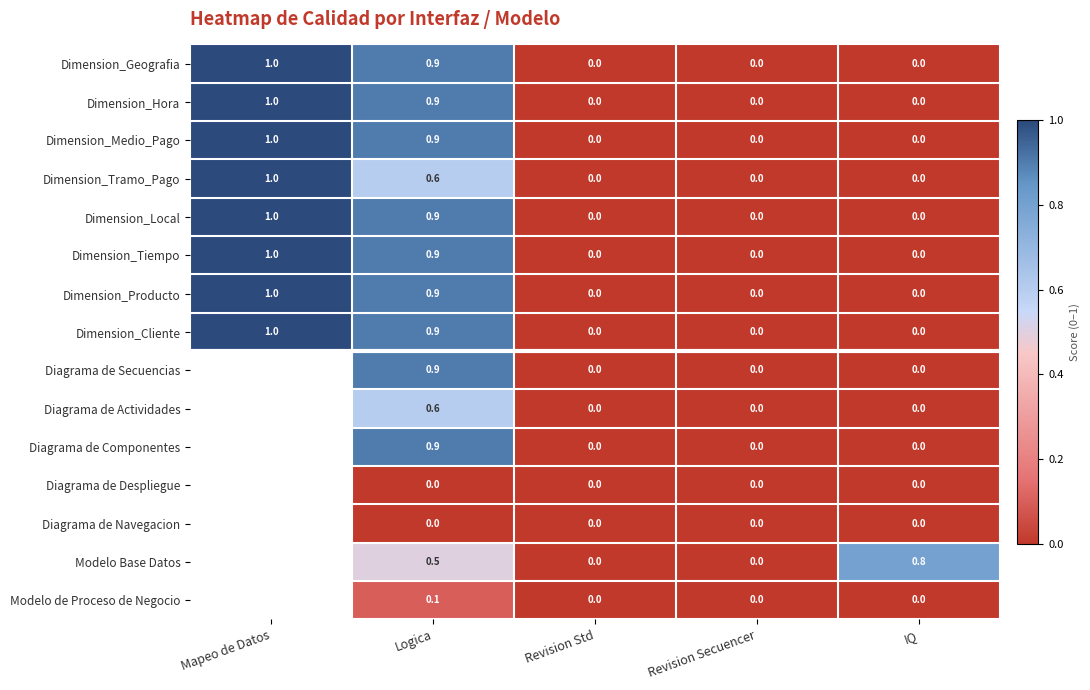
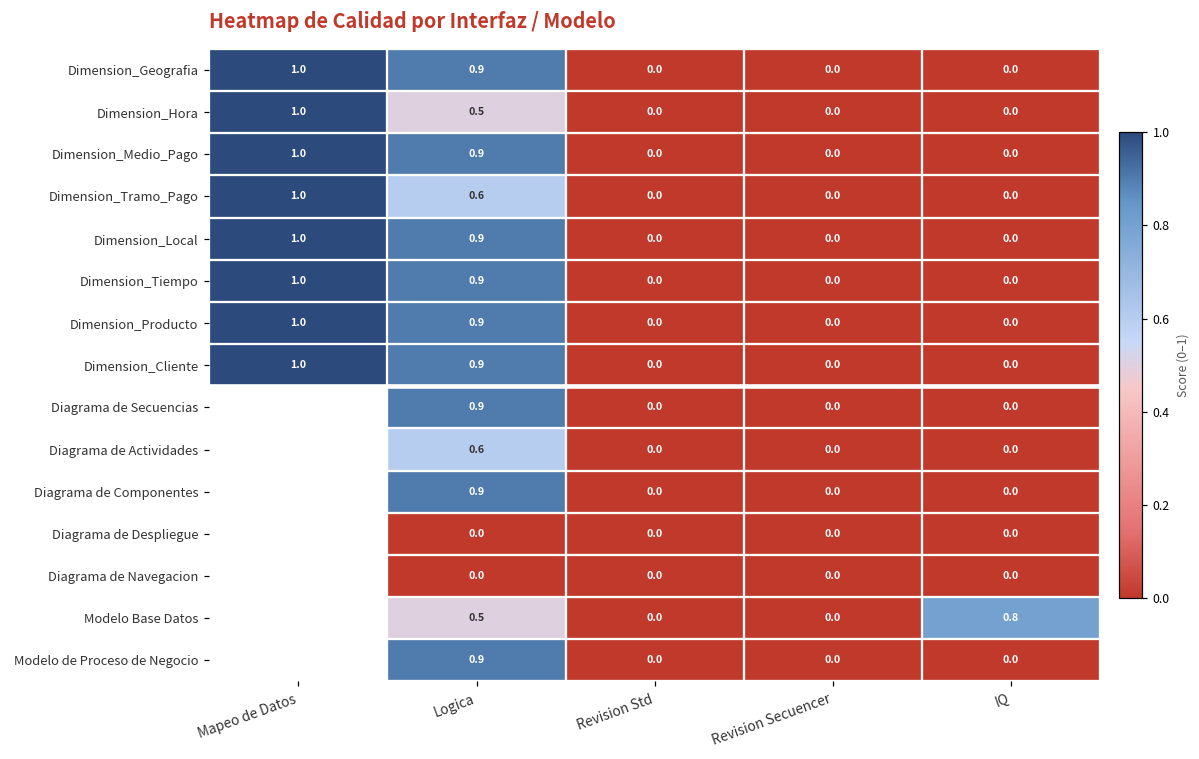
Dimension_Hora, Logica: 0.9 -> 0.5
Modelo de Proceso de Negocio, Logica: 0.1 -> 0.9
